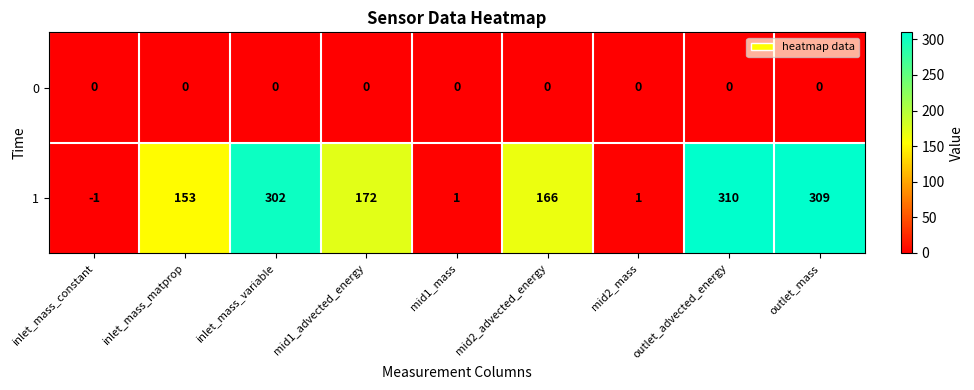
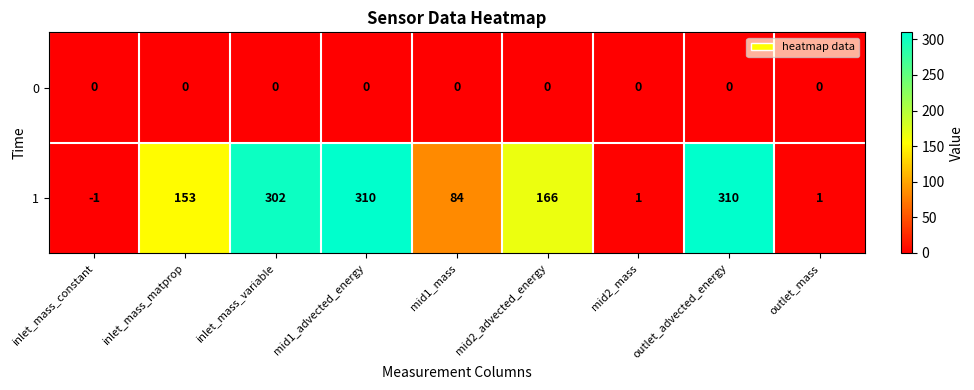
1, mid1_advected_energy: 172 -> 310
1, mid1_mass: 1 -> 84
1, outlet_mass: 309 -> 1
